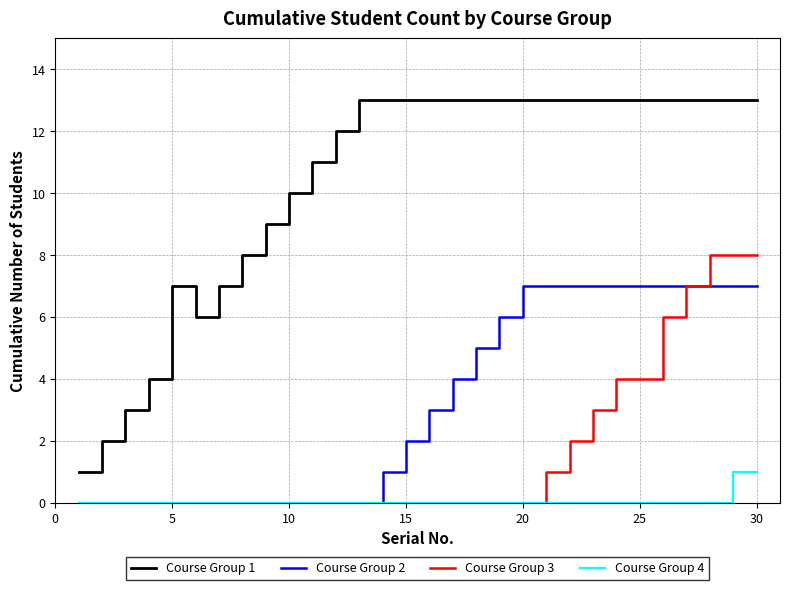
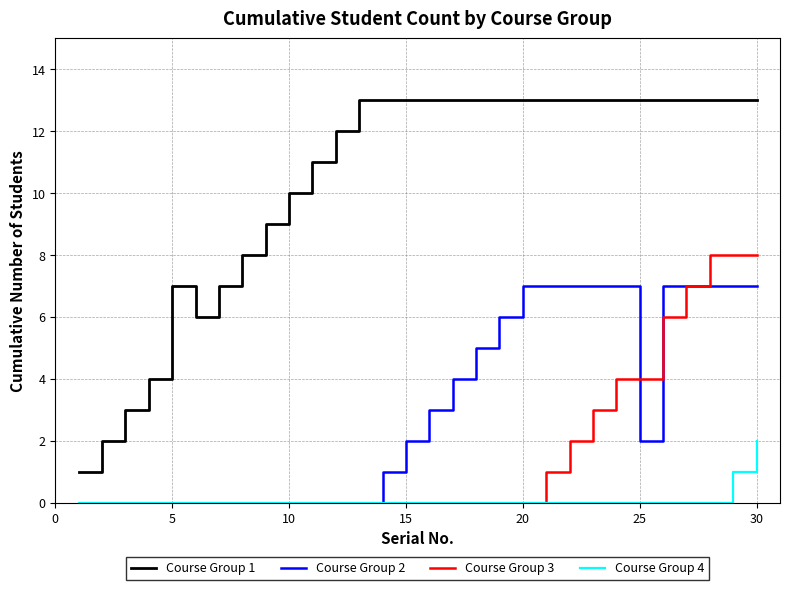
Course Group 2, 25: 7 -> 2
Course Group 4, 30: 1 -> 2
